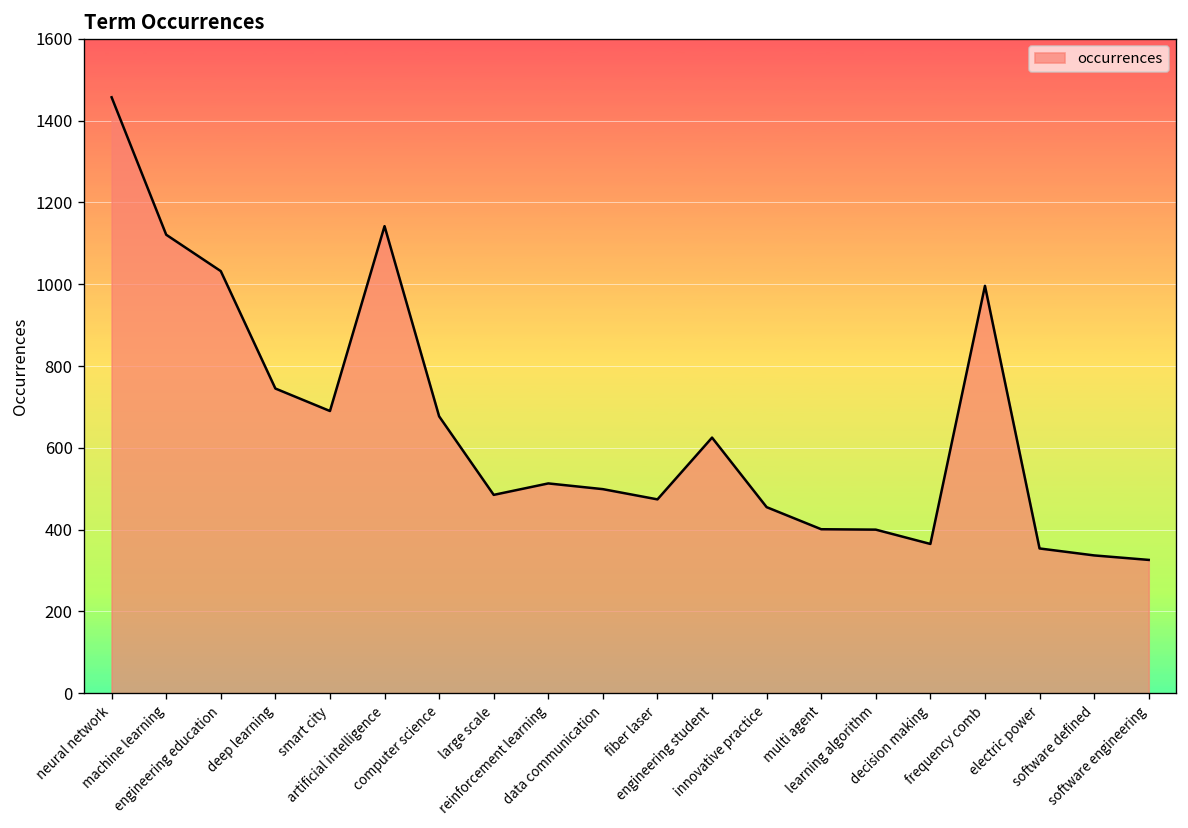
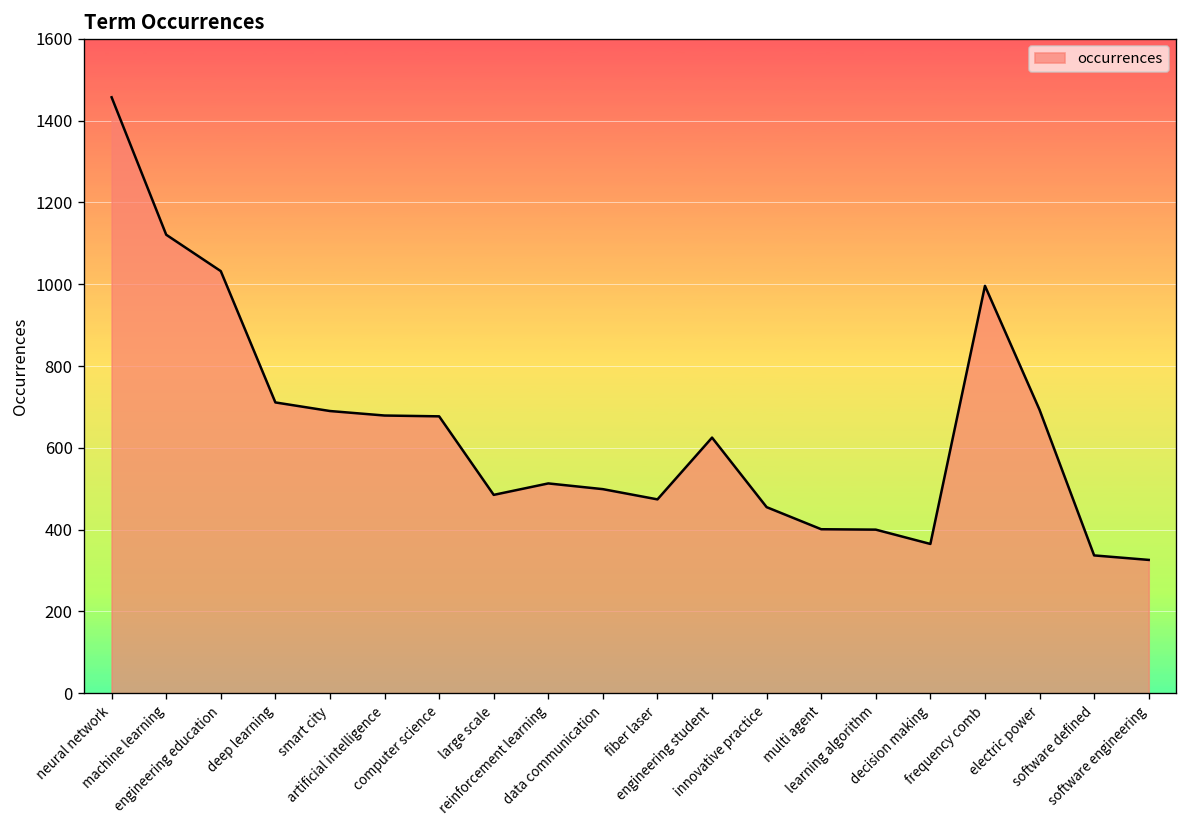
deep learning: 750 -> 710
artificial intelligence: 1140 -> 680
electric power: 350 -> 690
